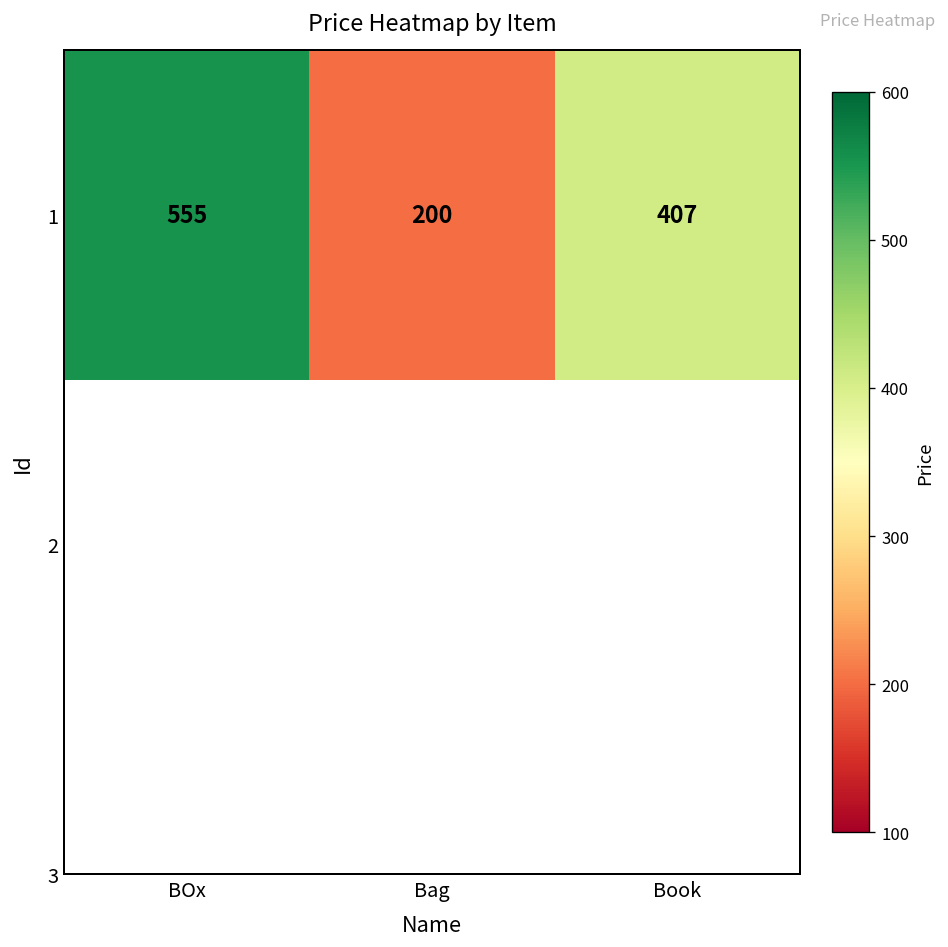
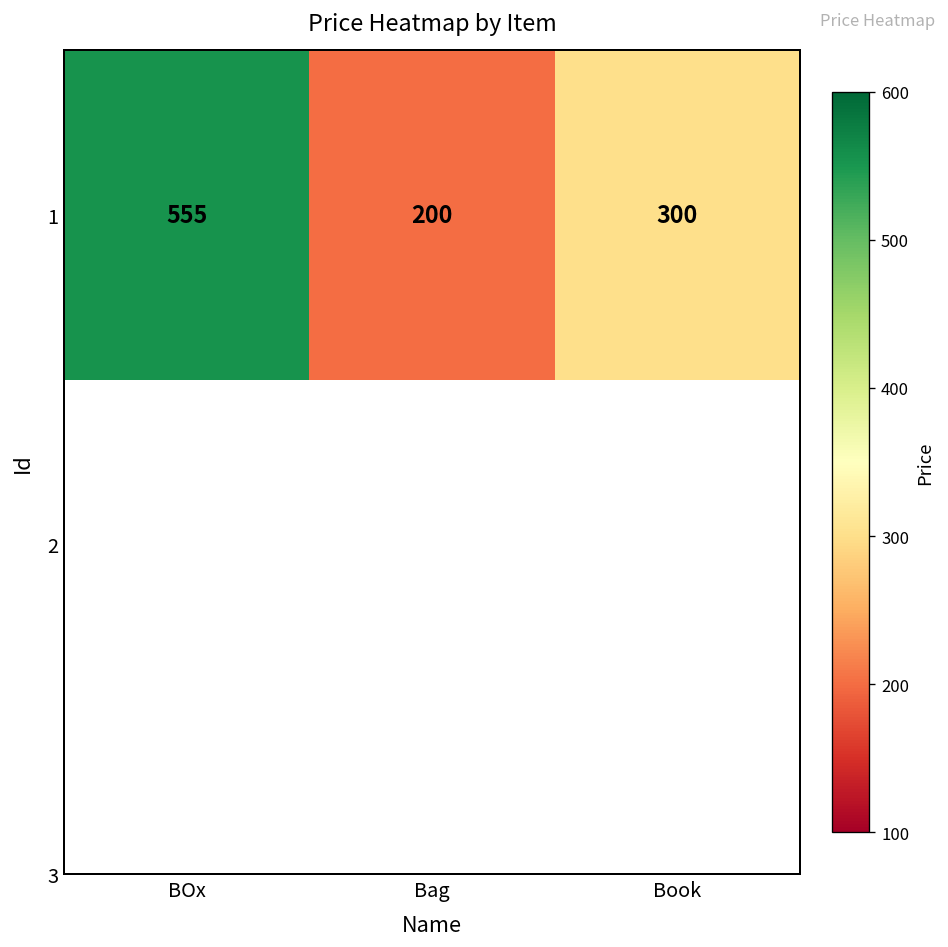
1, Book: 407 -> 300
